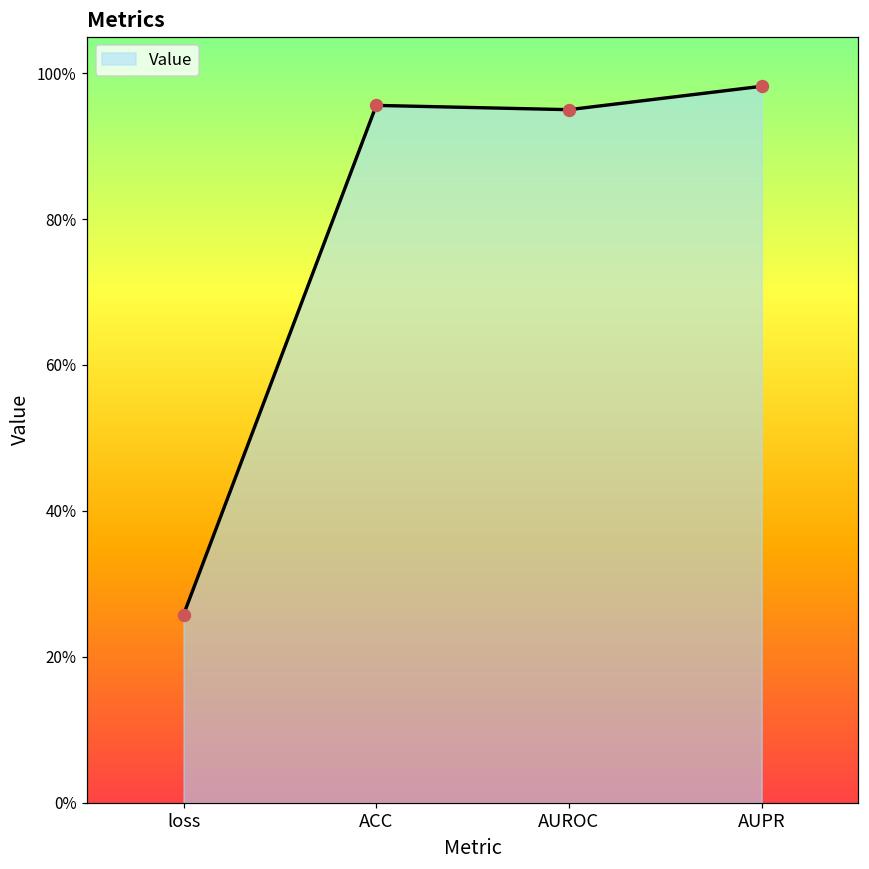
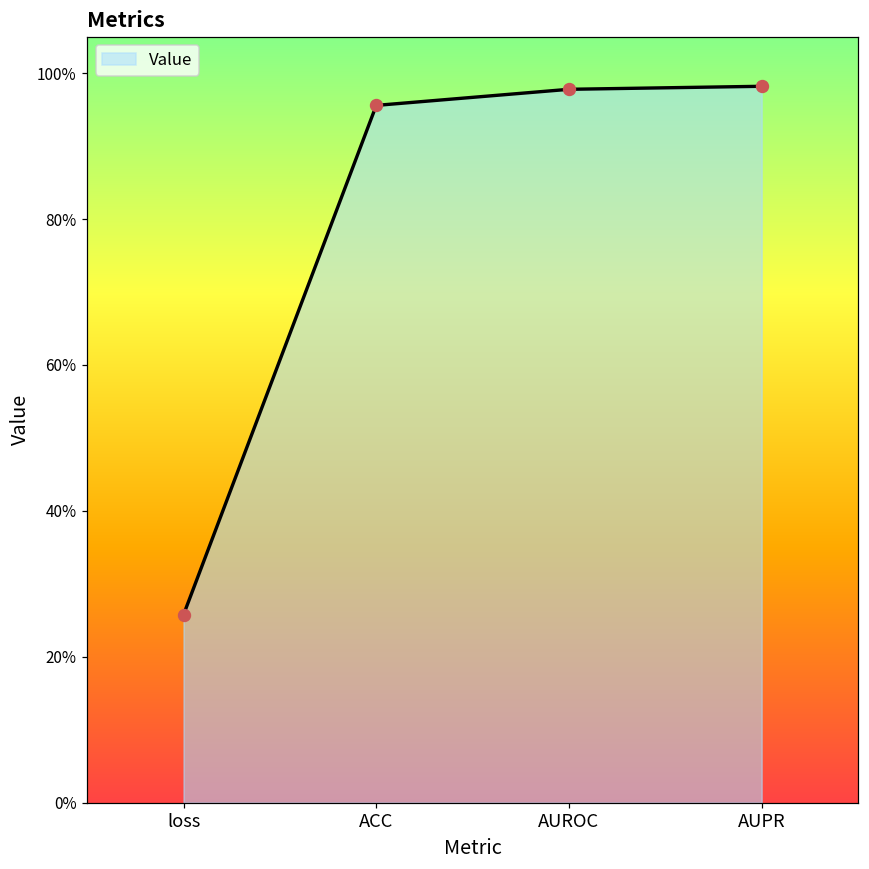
AUROC: 95% -> 98%
